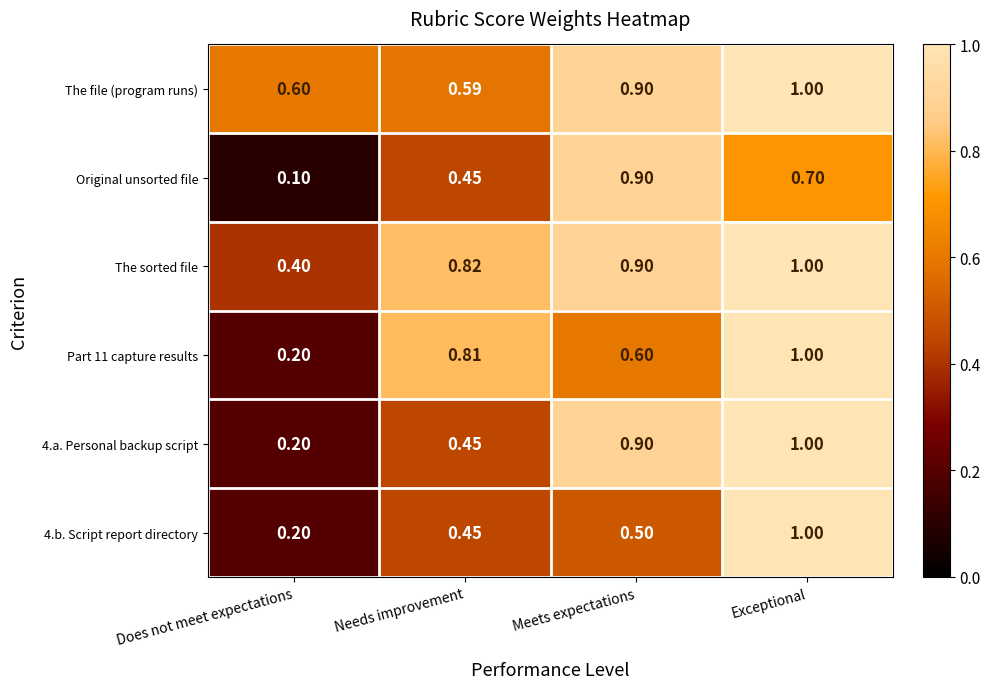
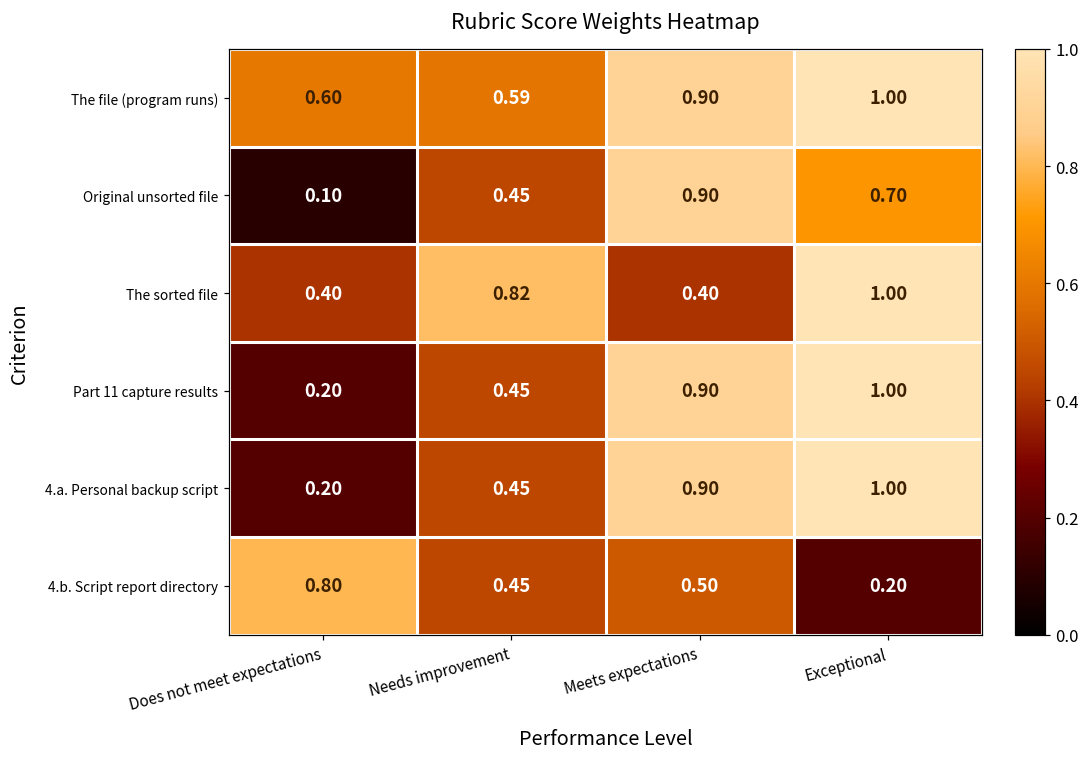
The sorted file, Meets expectations: 0.90 -> 0.40
Part 11 capture results, Needs improvement: 0.81 -> 0.45
Part 11 capture results, Meets expectations: 0.60 -> 0.90
4.b. Script report directory, Does not meet expectations: 0.20 -> 0.80
4.b. Script report directory, Exceptional: 1.00 -> 0.20
